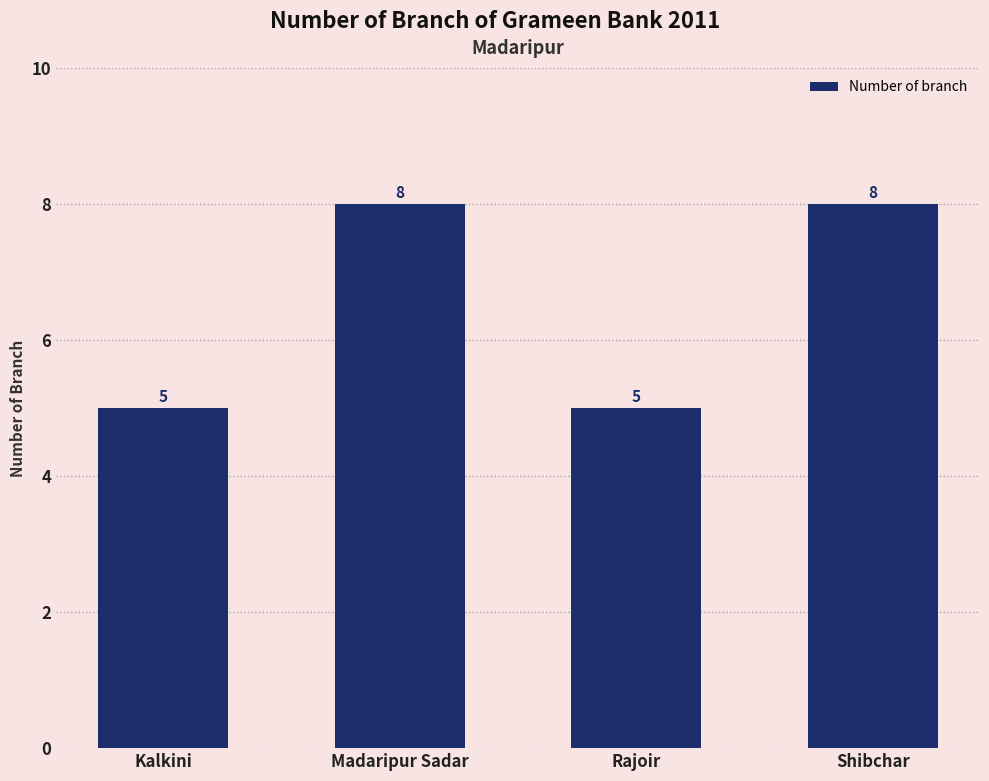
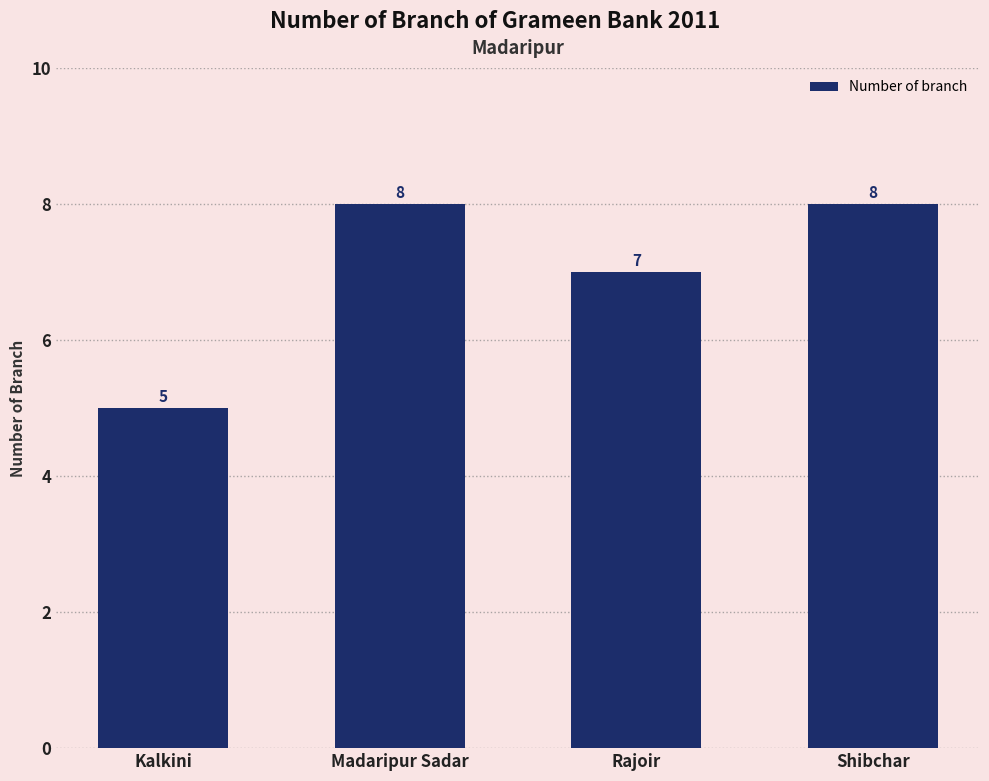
Rajoir: 5 -> 7
